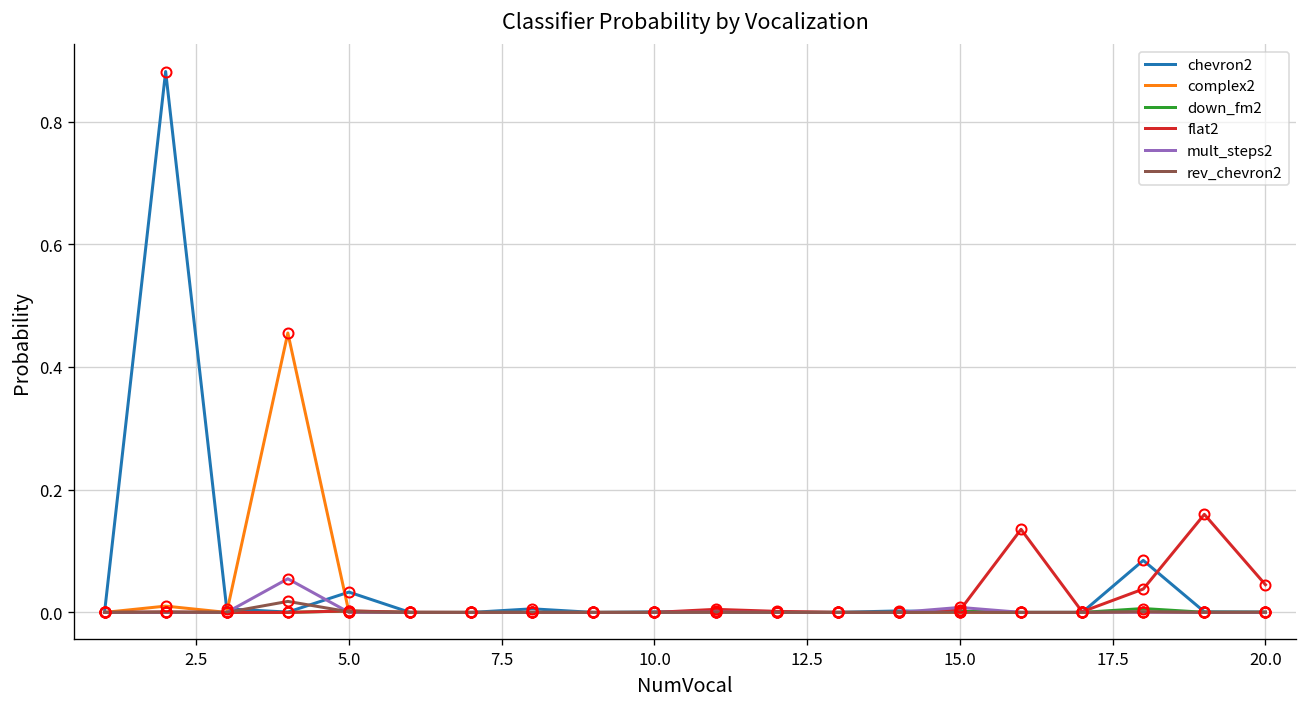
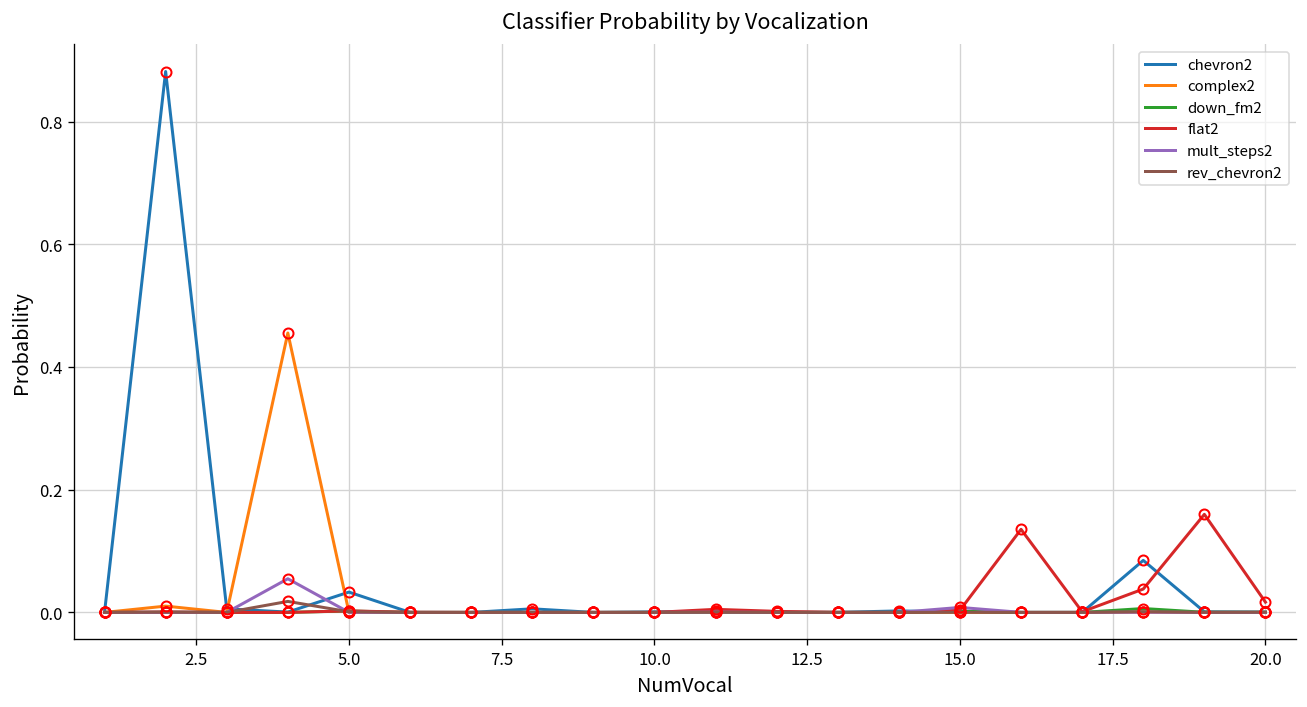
flat2, 20.0: 0.05 -> 0.02
